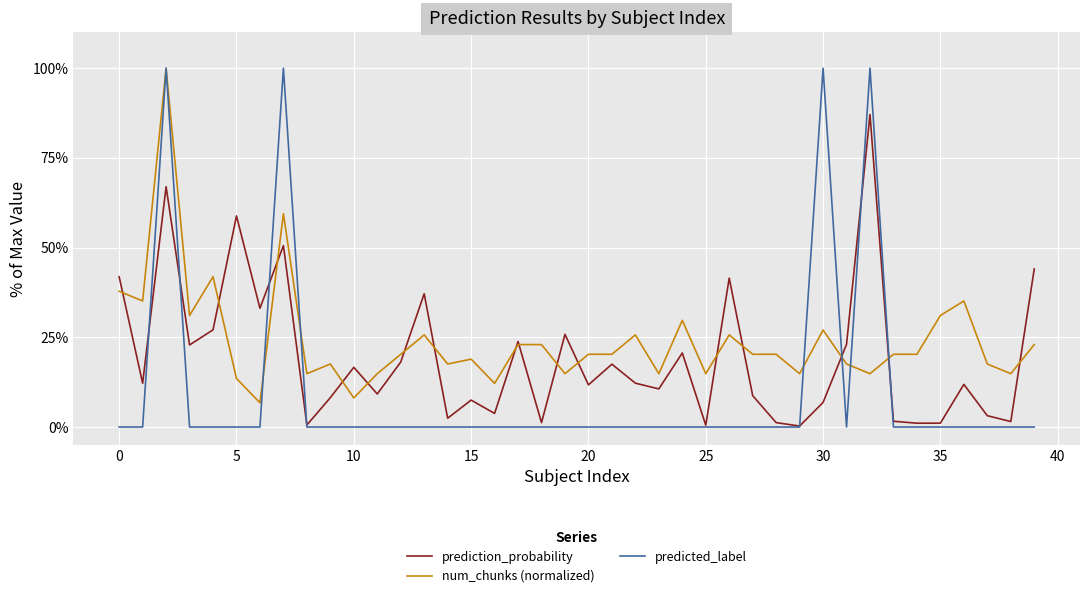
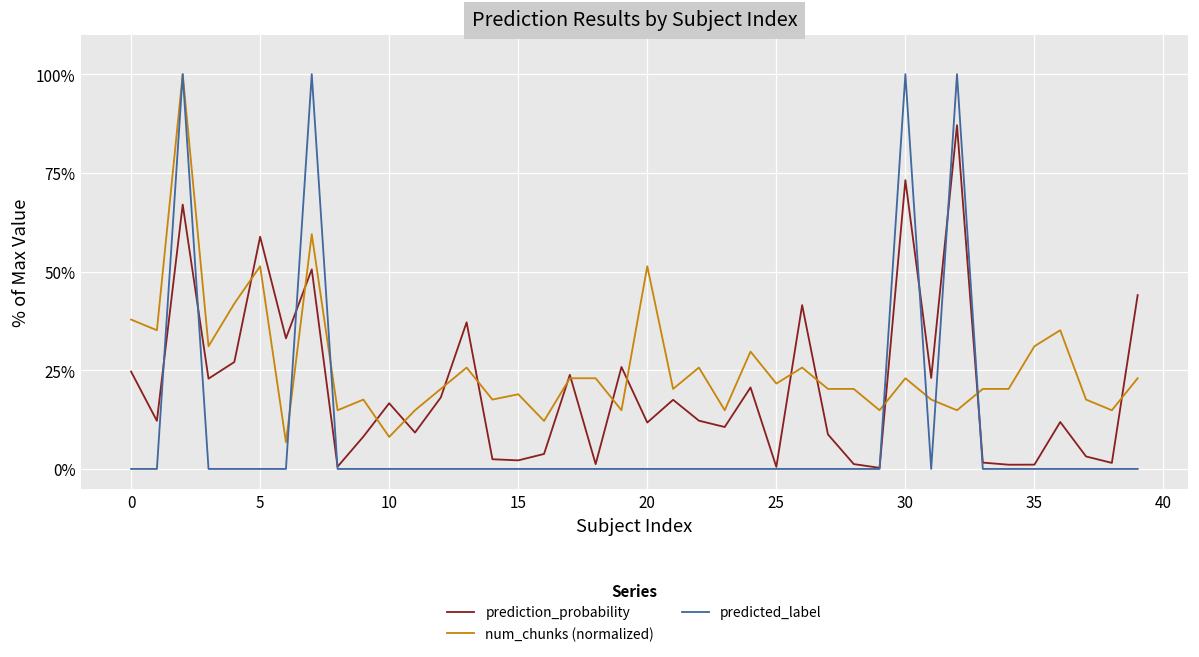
prediction_probability, 0: 42% -> 25%
num_chunks (normalized), 5: 14% -> 51%
prediction_probability, 15: 8% -> 2%
num_chunks (normalized), 20: 20% -> 51%
num_chunks (normalized), 25: 15% -> 22%
prediction_probability, 30: 7% -> 73%
num_chunks (normalized), 30: 27% -> 23%
